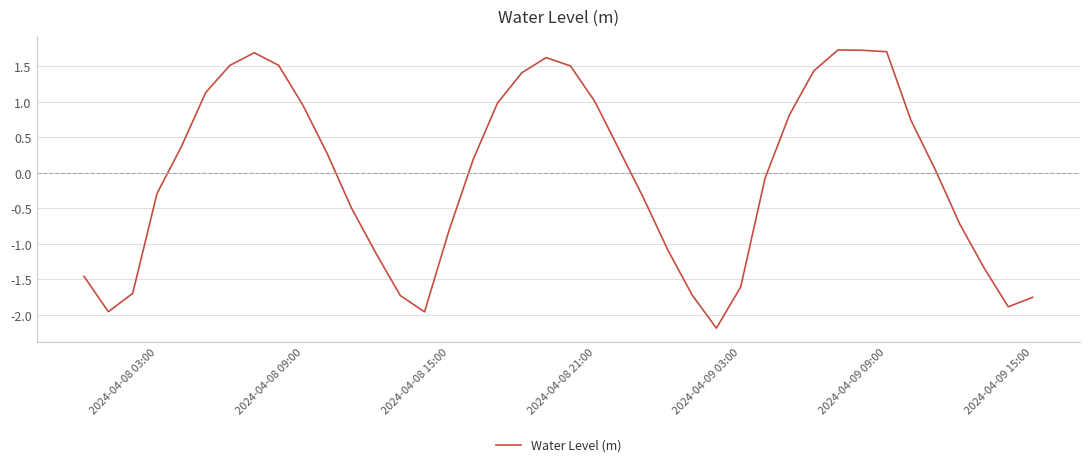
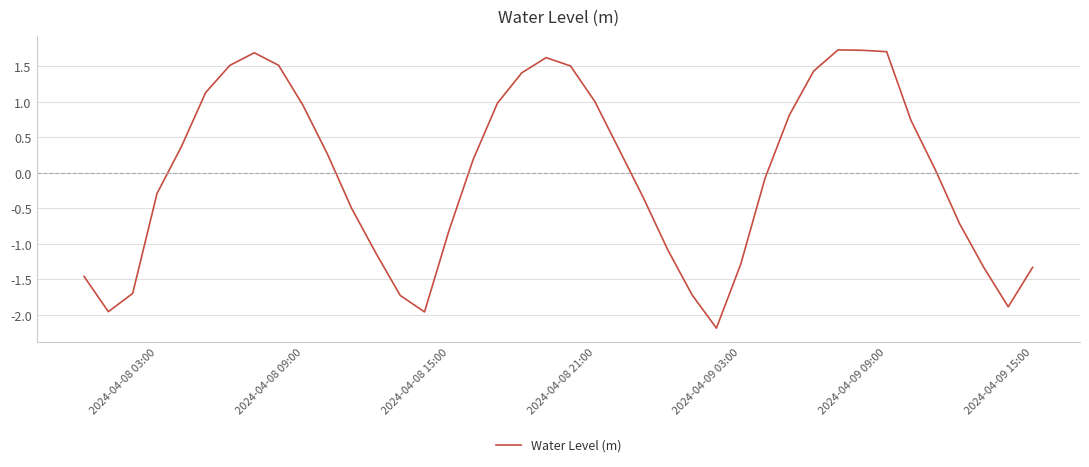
2024-04-09 03:00: -1.6 -> -1.3
2024-04-09 15:00: -1.8 -> -1.3
